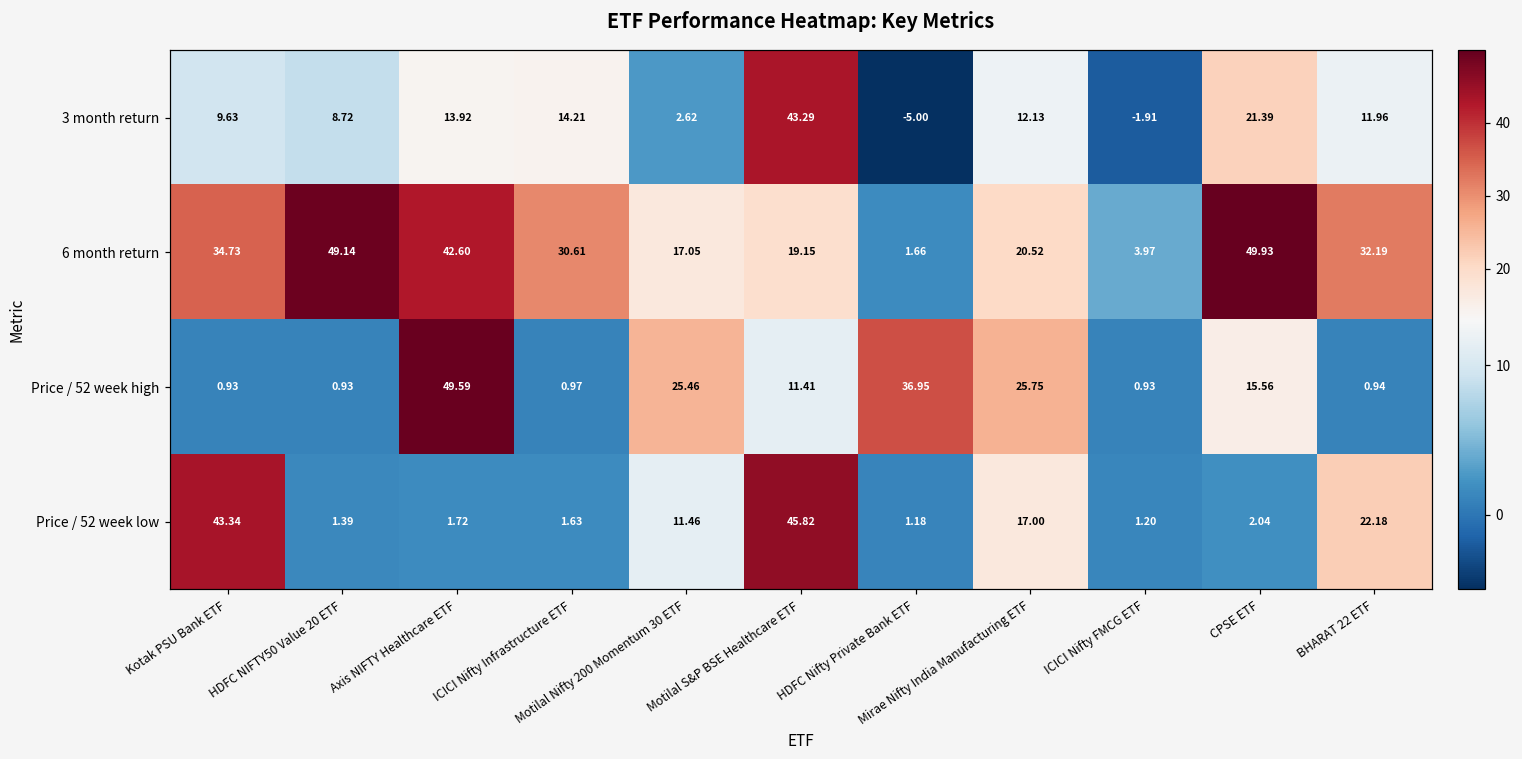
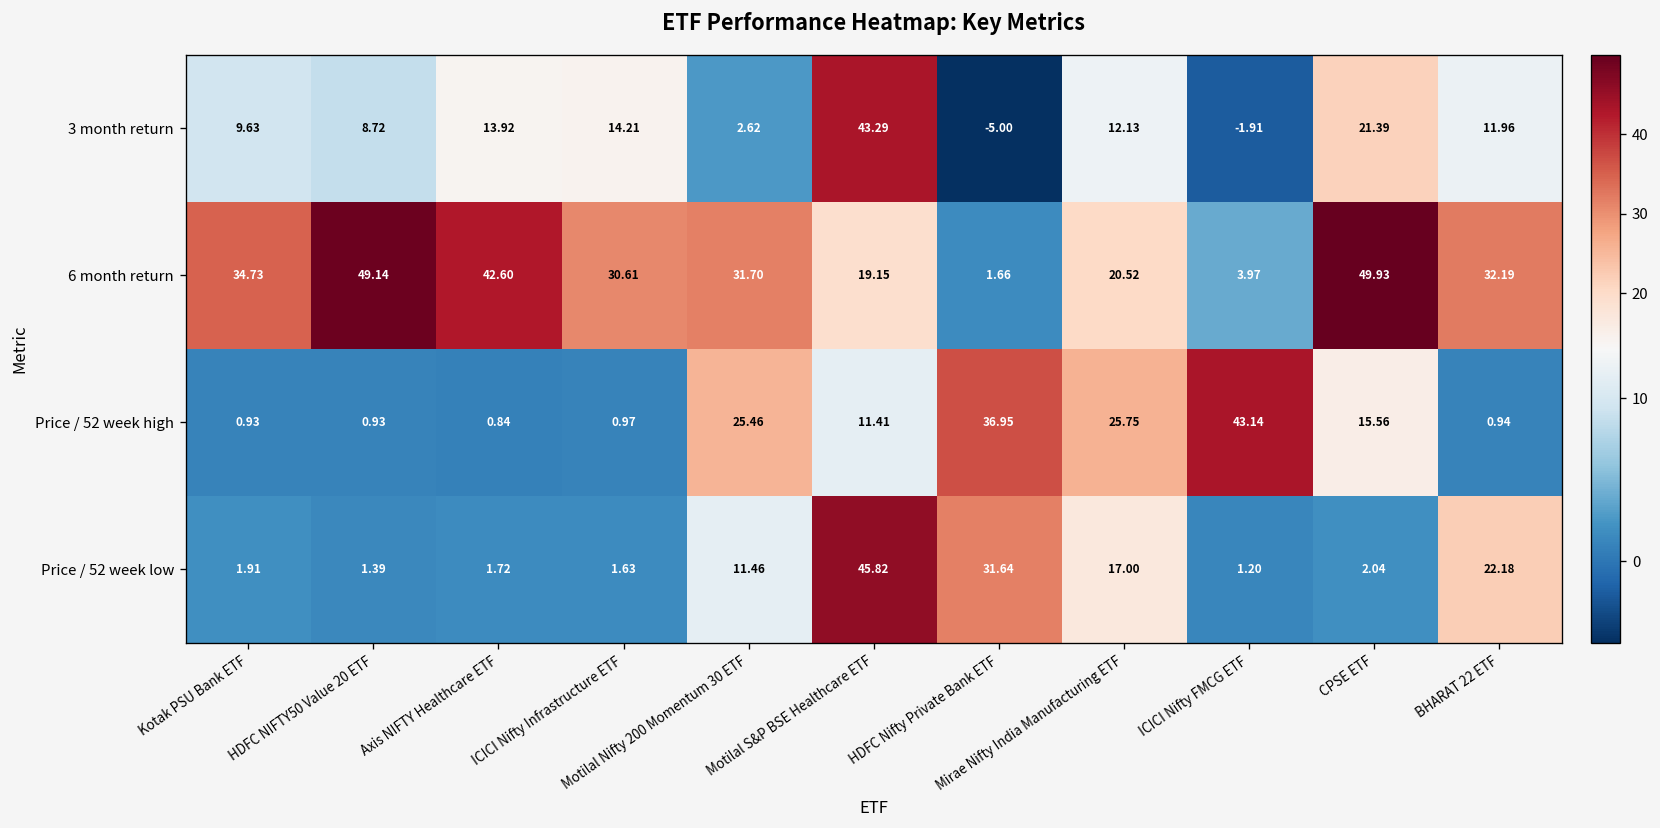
6 month return, Motilal Nifty 200 Momentum 30 ETF: 17.05 -> 31.70
Price / 52 week high, Axis NIFTY Healthcare ETF: 49.59 -> 0.84
Price / 52 week high, ICICI Nifty FMCG ETF: 0.93 -> 43.14
Price / 52 week low, Kotak PSU Bank ETF: 43.34 -> 1.91
Price / 52 week low, HDFC Nifty Private Bank ETF: 1.18 -> 31.64
